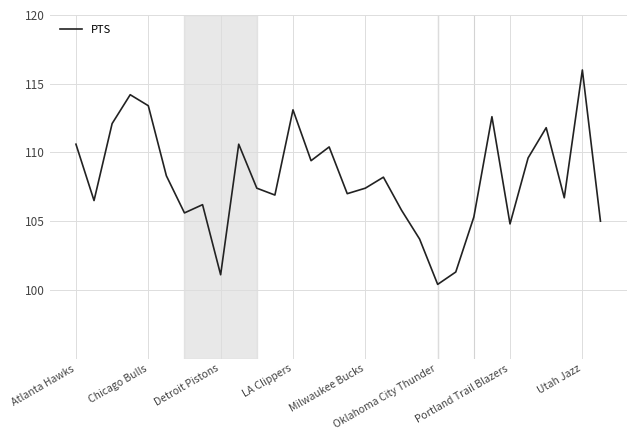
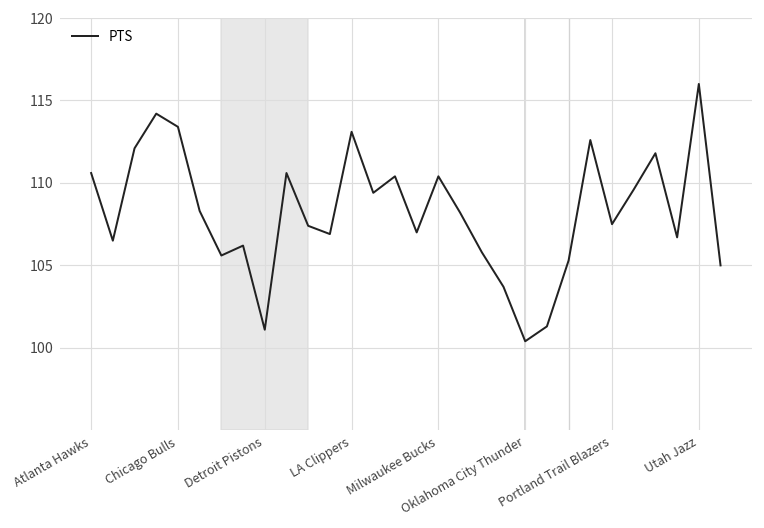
Milwaukee Bucks: 107.4 -> 110.4
Portland Trail Blazers: 104.8 -> 107.5
